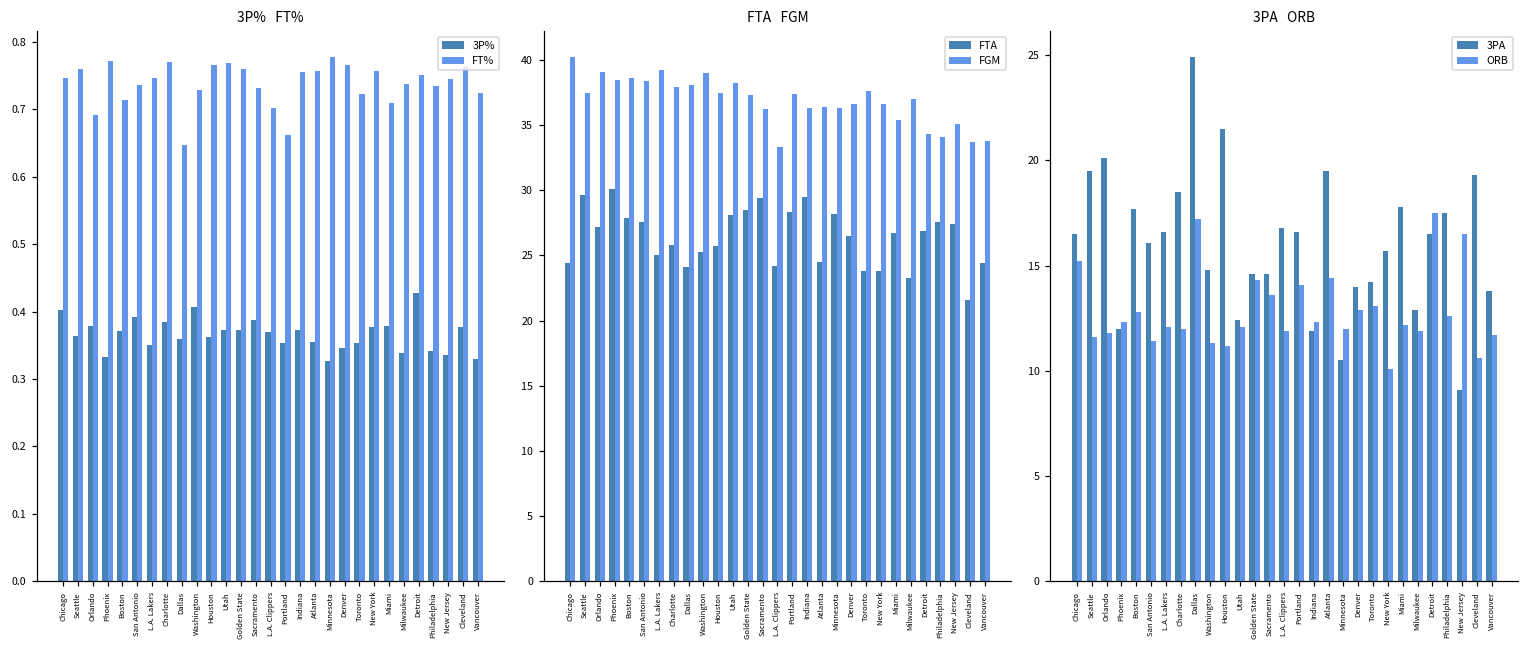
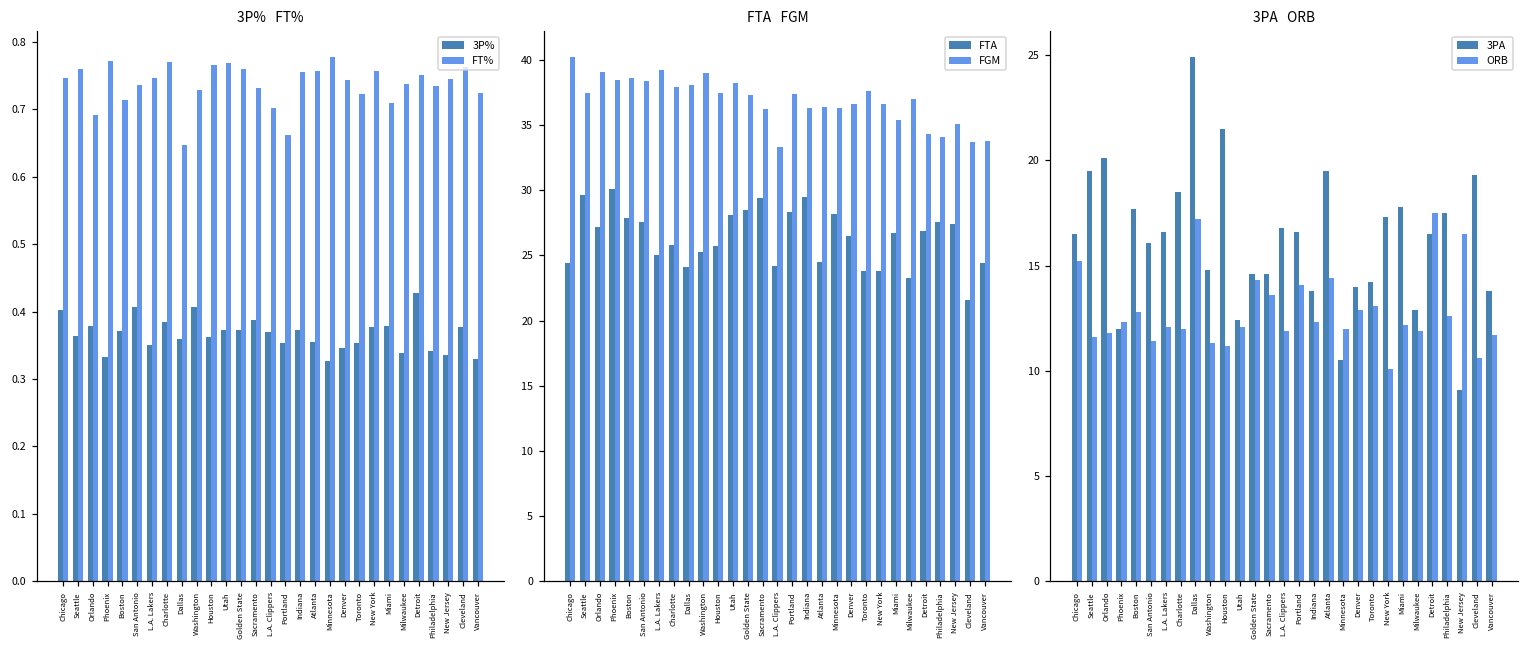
3P% FT%, 3P%, San Antonio: 0.39 -> 0.41
3P% FT%, FT%, Denver: 0.77 -> 0.74
3PA ORB, 3PA, Indiana: 11.9 -> 13.8
3PA ORB, 3PA, New York: 15.7 -> 17.3
